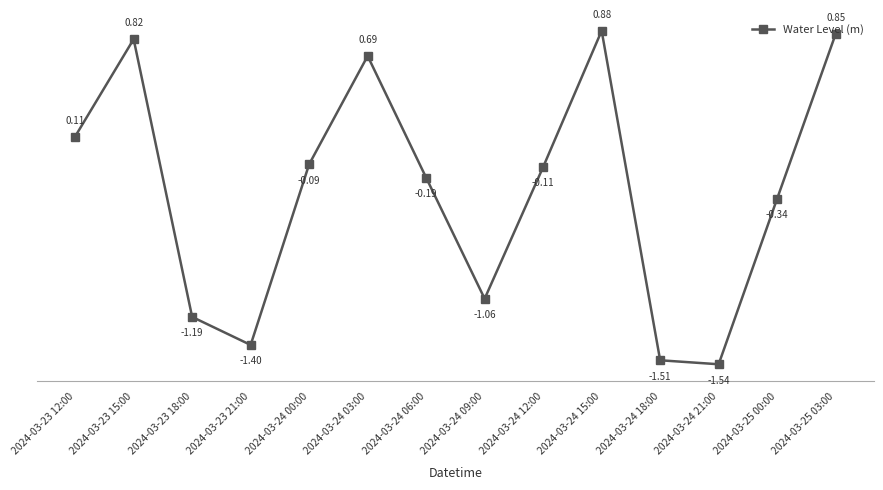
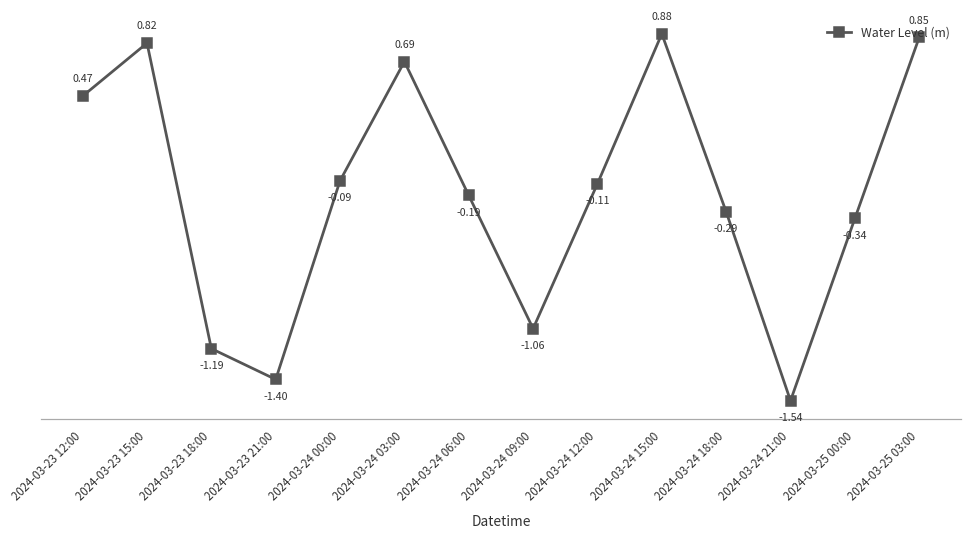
2024-03-23 12:00: 0.11 -> 0.47
2024-03-24 18:00: -1.51 -> -0.29
